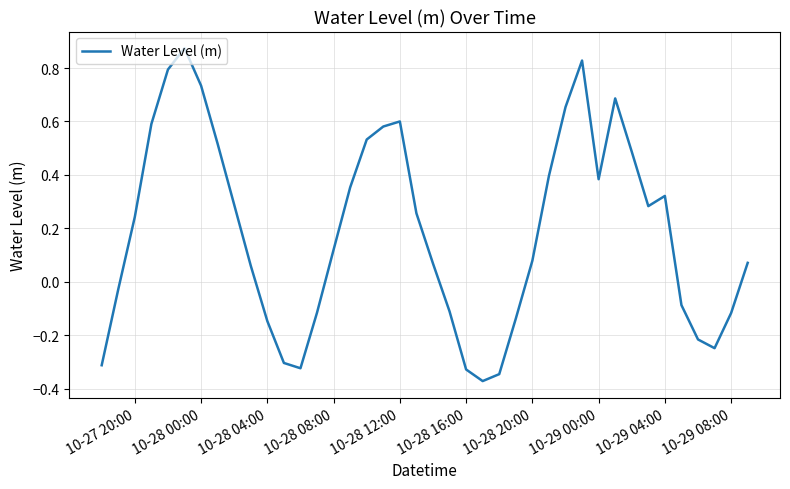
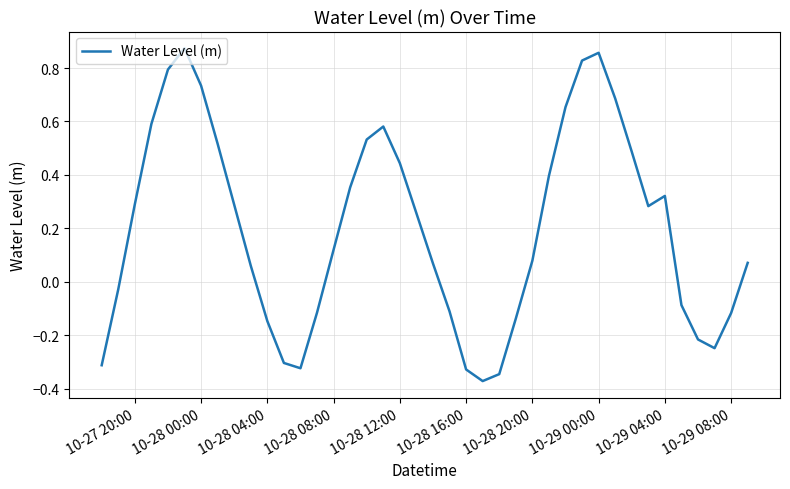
10-27 20:00: 0.24 -> 0.29
10-28 12:00: 0.60 -> 0.44
10-29 00:00: 0.38 -> 0.86
